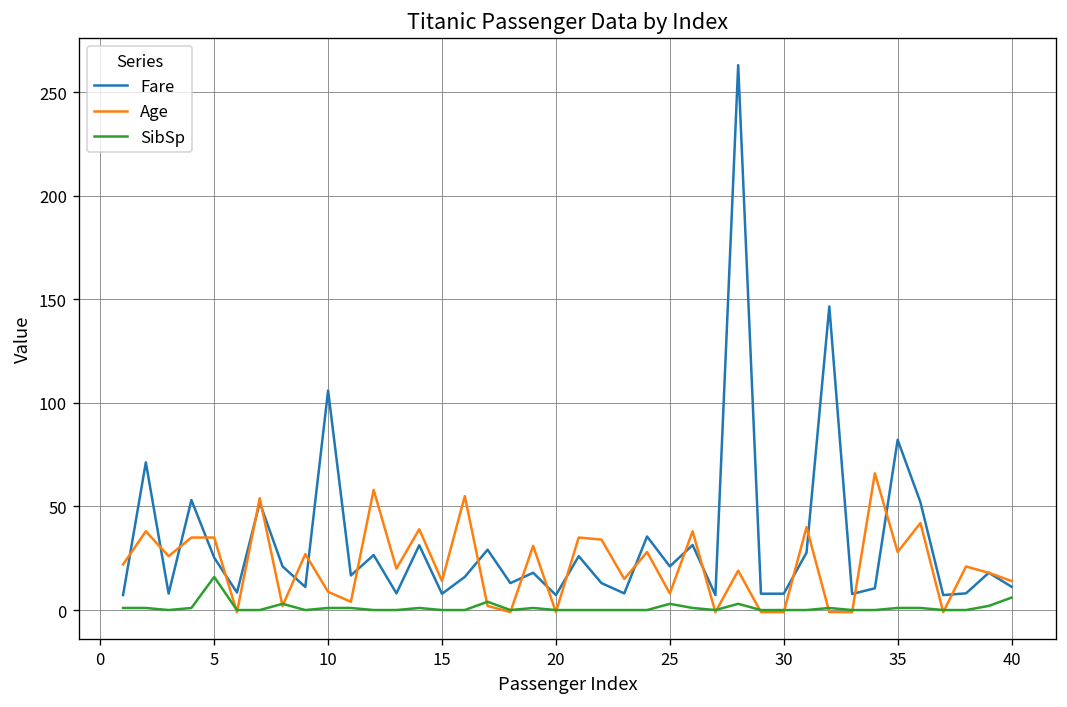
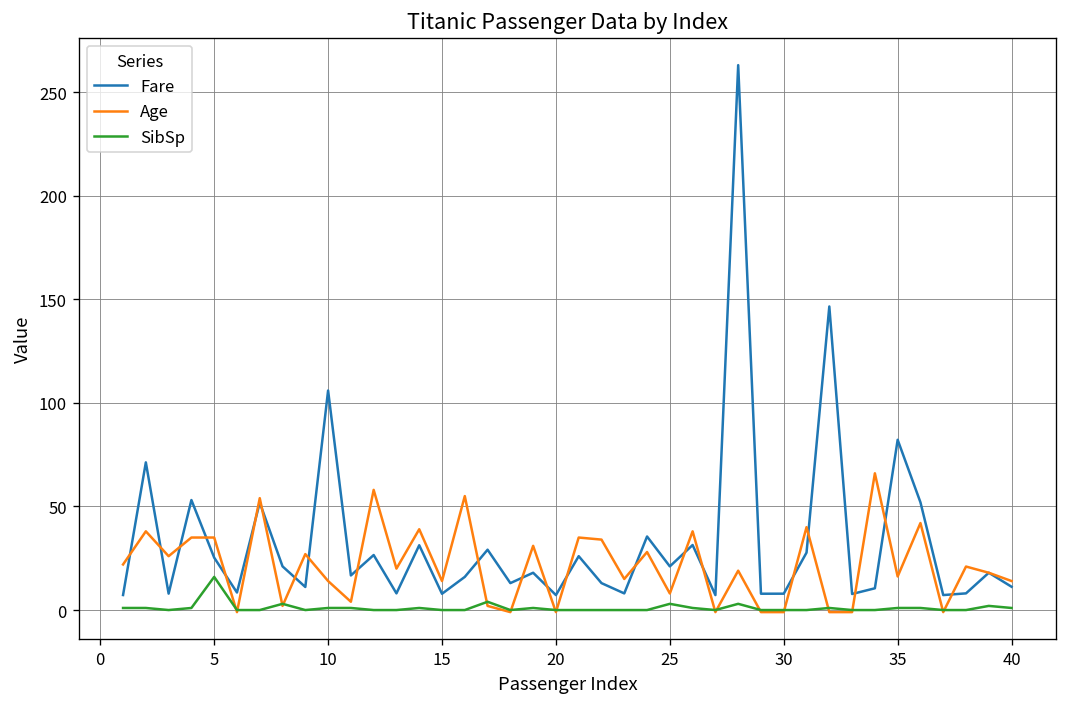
Age, 10: 9 -> 14
Age, 35: 28 -> 16
SibSp, 40: 6 -> 1
